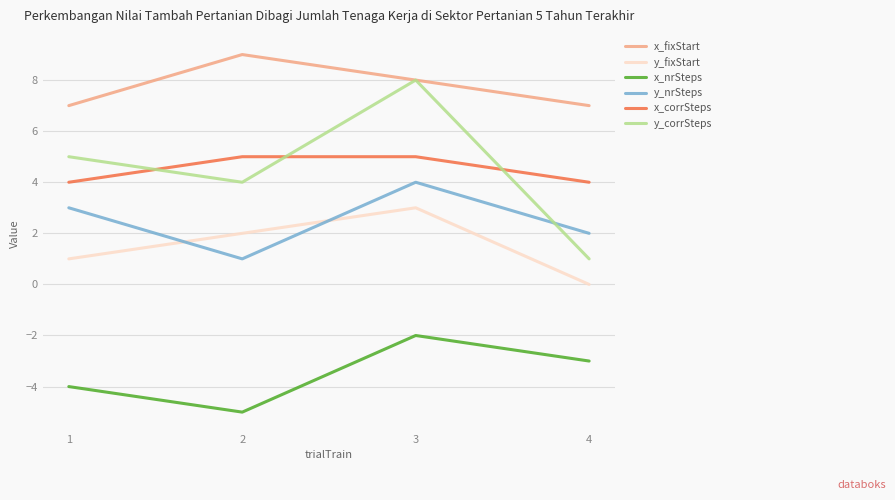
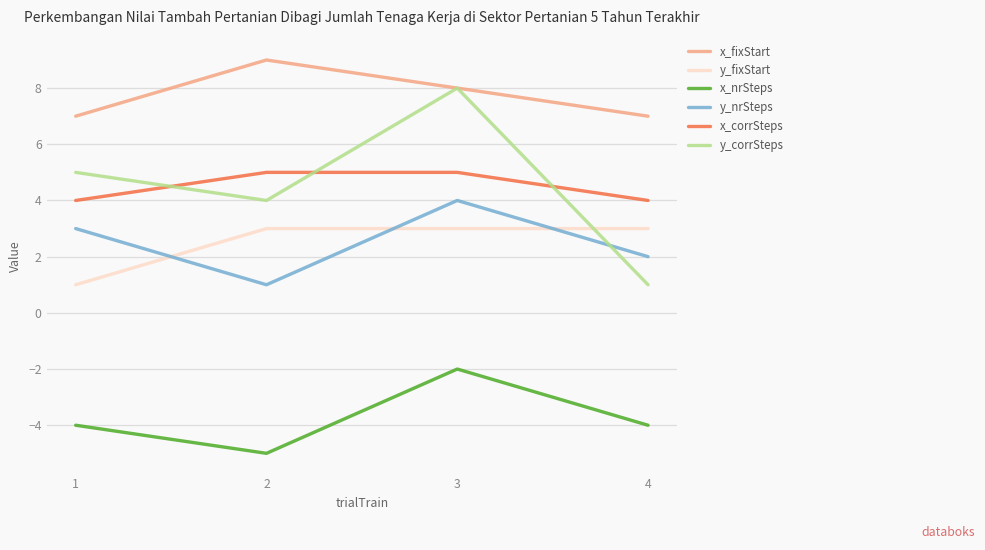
y_fixStart, 2: 2 -> 3
y_fixStart, 4: 0 -> 3
x_nrSteps, 4: -3 -> -4
